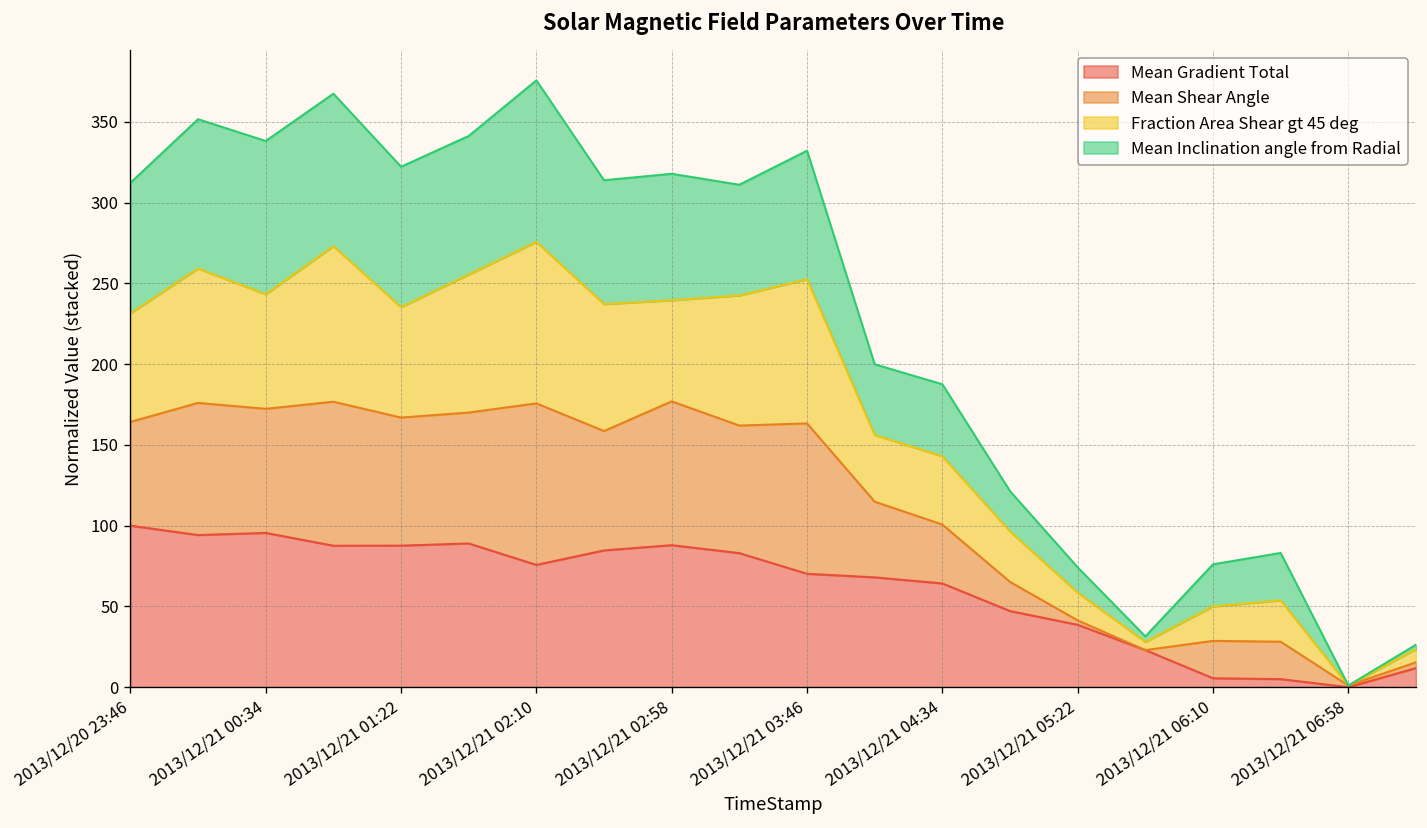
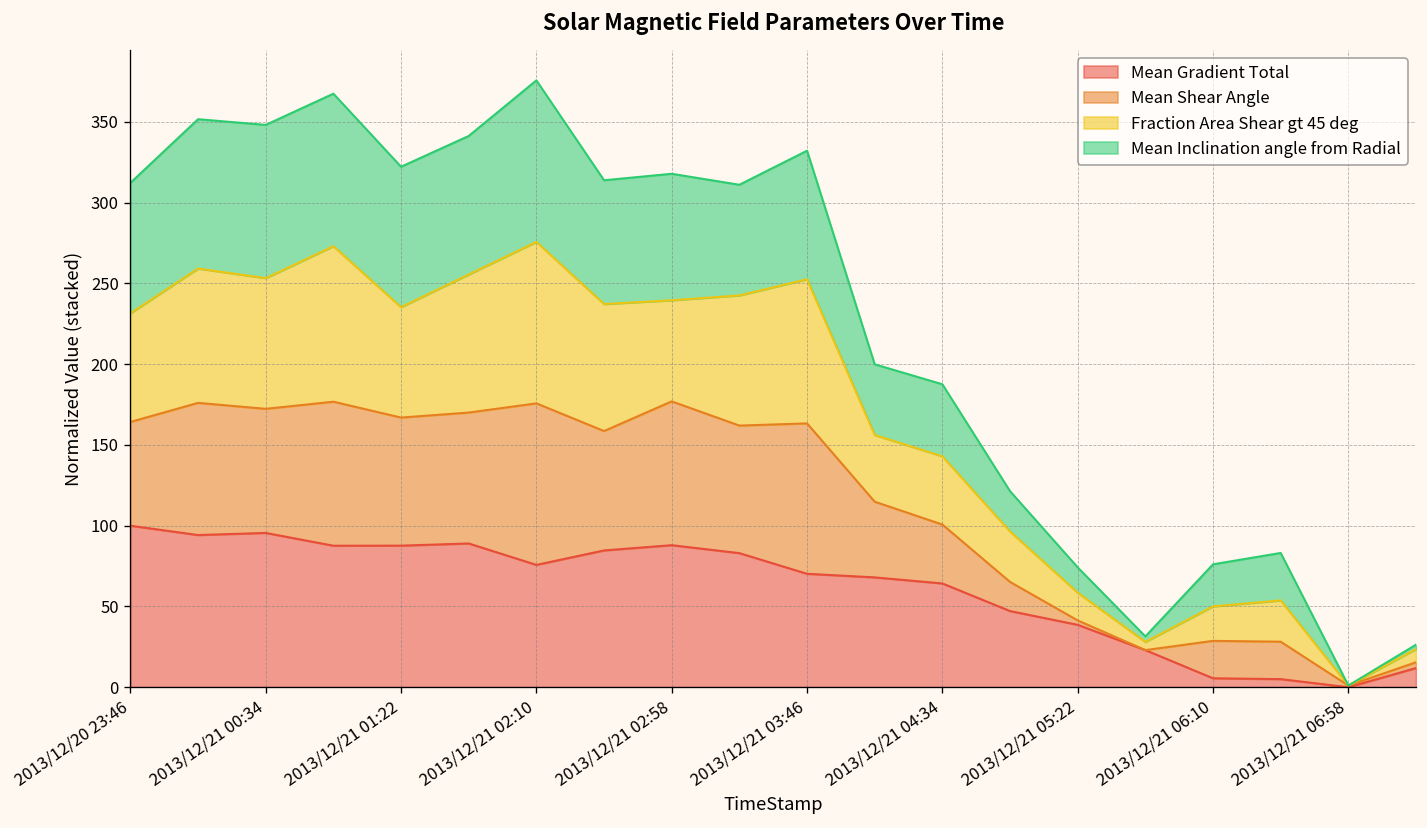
Fraction Area Shear gt 45 deg, 2013/12/21 00:34: 71 -> 81
